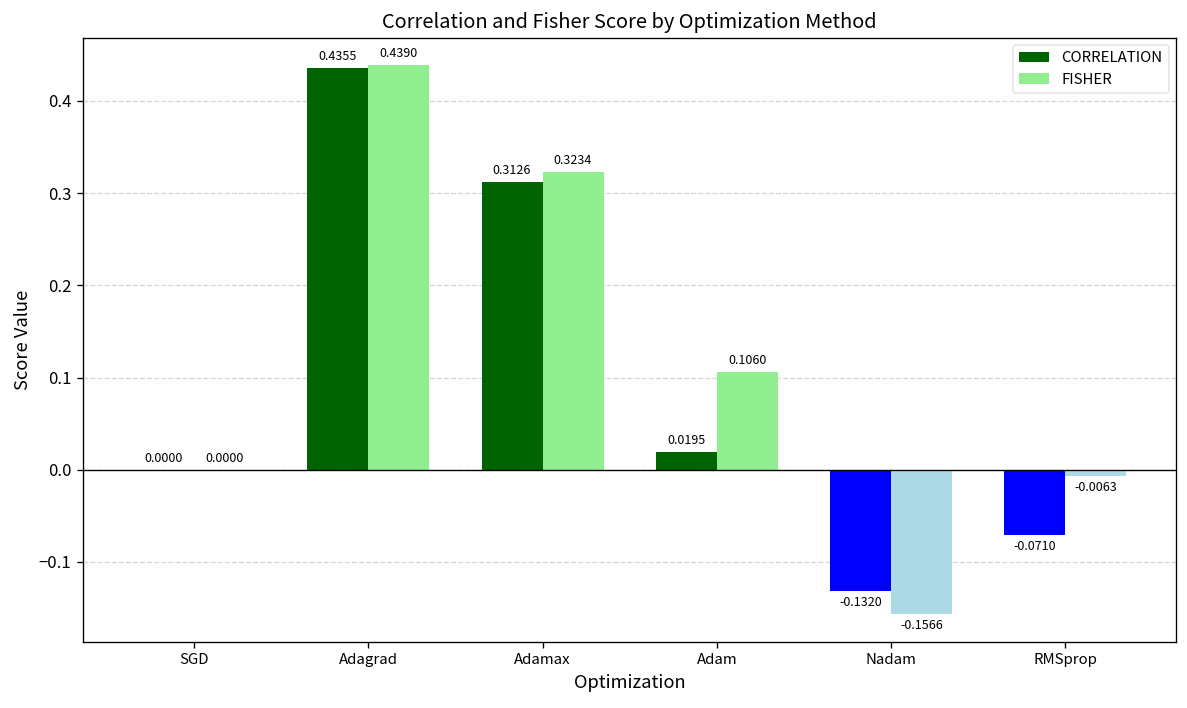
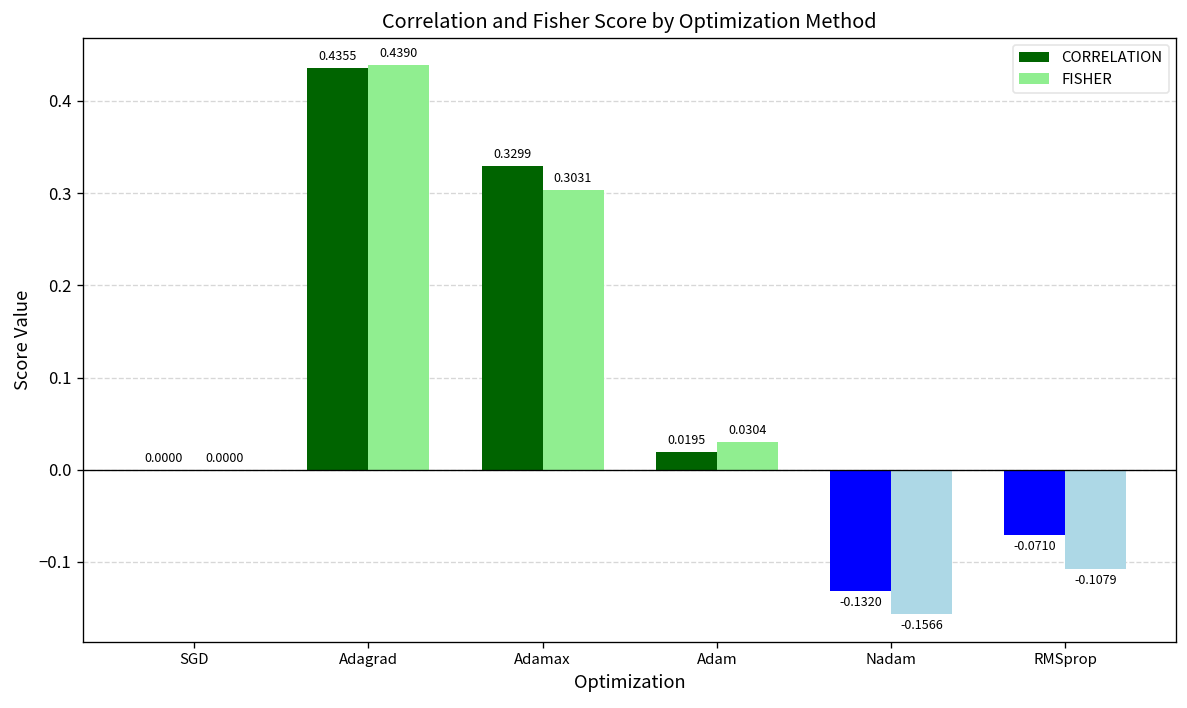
CORRELATION, Adamax: 0.3126 -> 0.3299
FISHER, Adamax: 0.3234 -> 0.3031
FISHER, Adam: 0.1060 -> 0.0304
FISHER, RMSprop: -0.0063 -> -0.1079
